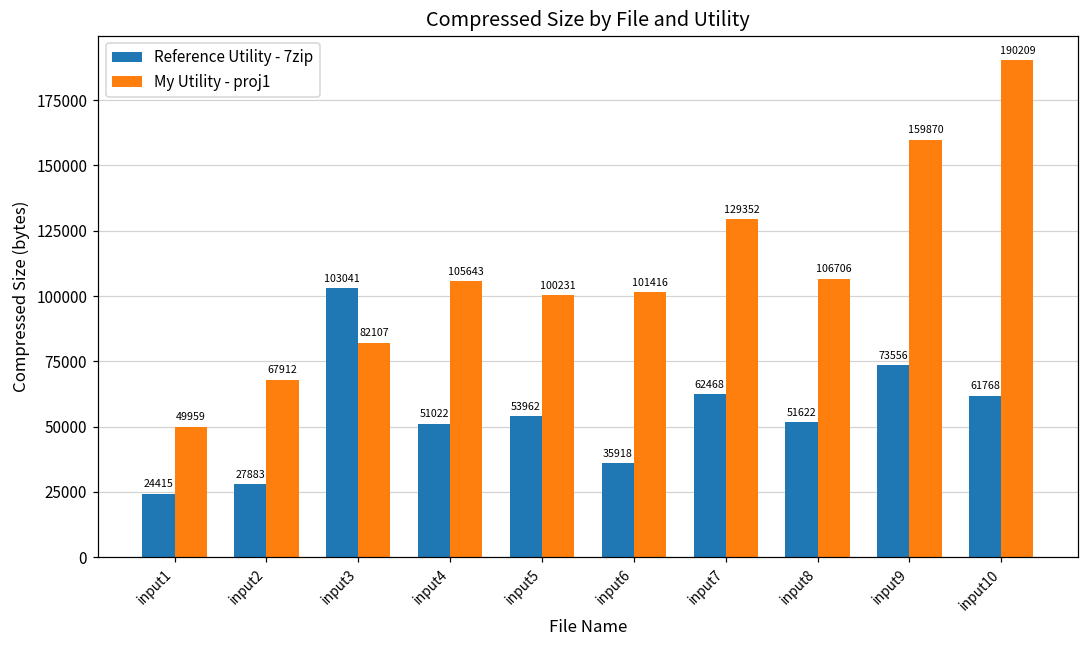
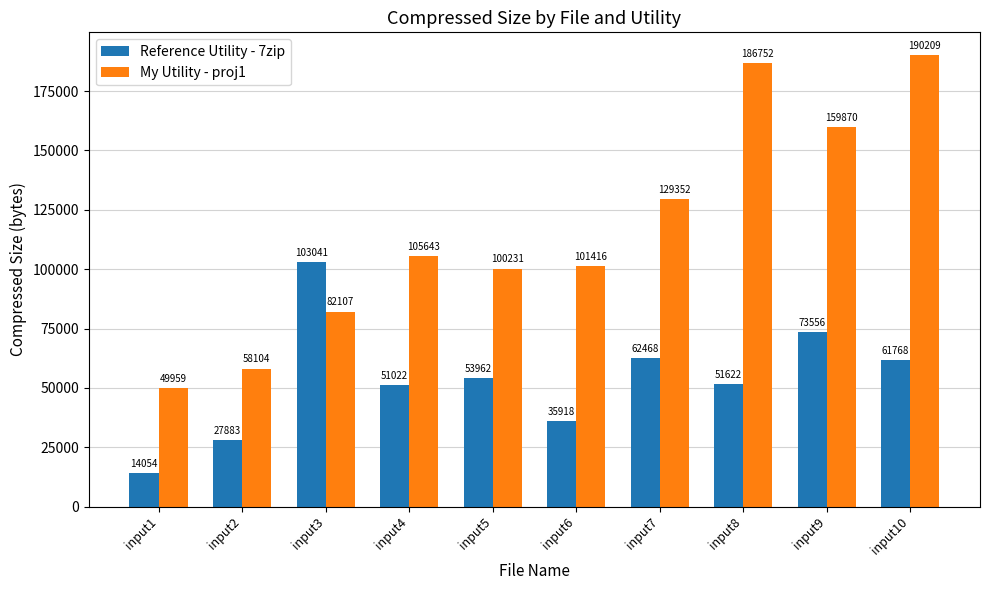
Reference Utility - 7zip, input1: 24415 -> 14054
My Utility - proj1, input2: 67912 -> 58104
My Utility - proj1, input8: 106706 -> 186752
